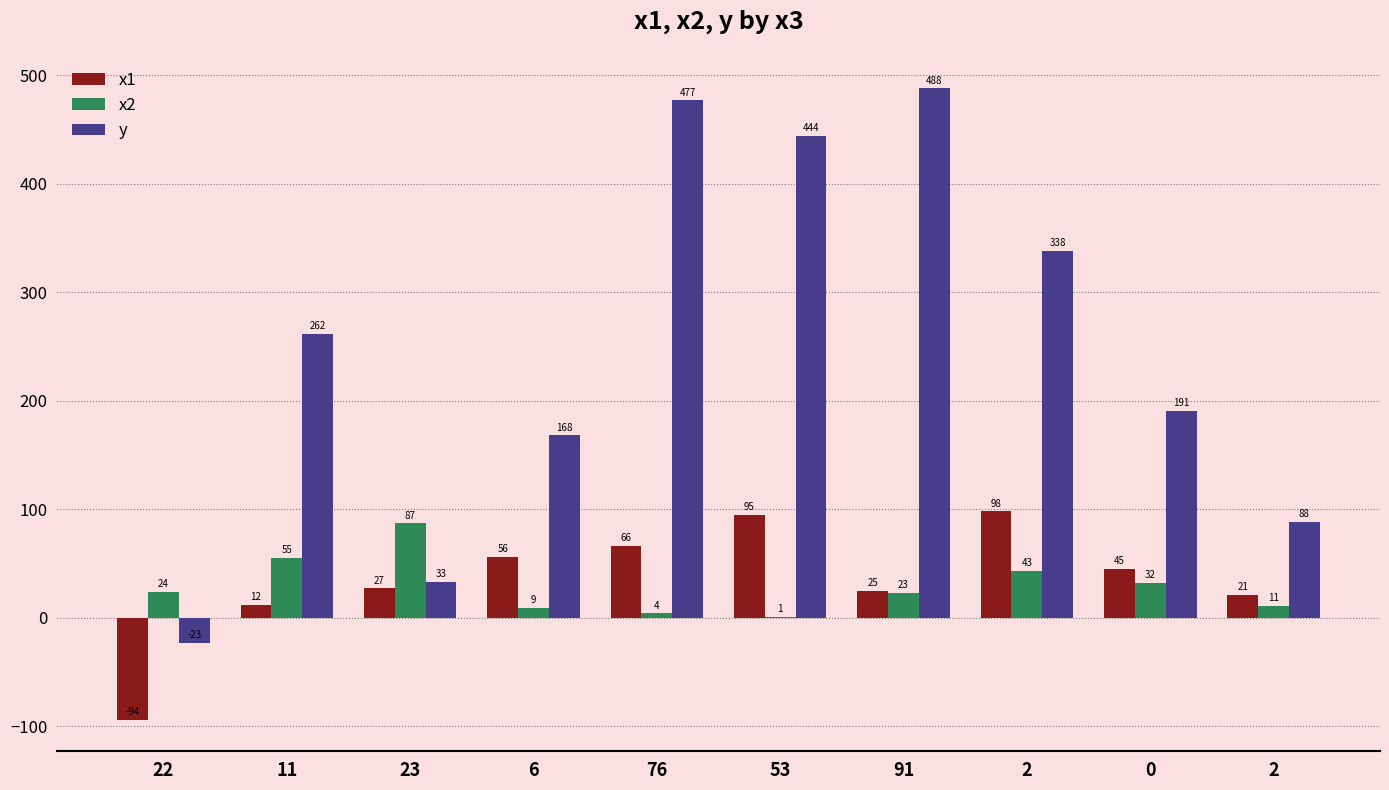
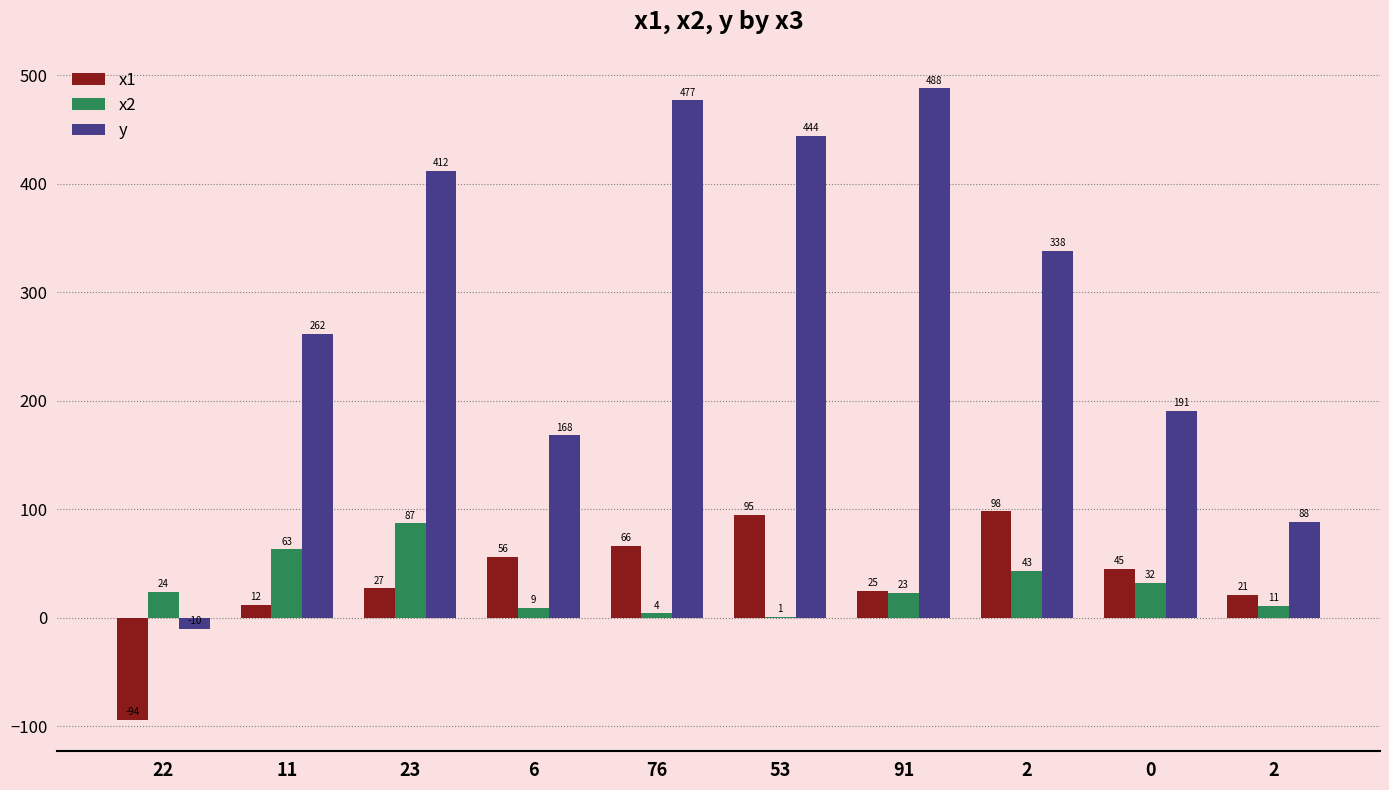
y, 22: -23 -> -10
x2, 11: 55 -> 63
y, 23: 33 -> 412
